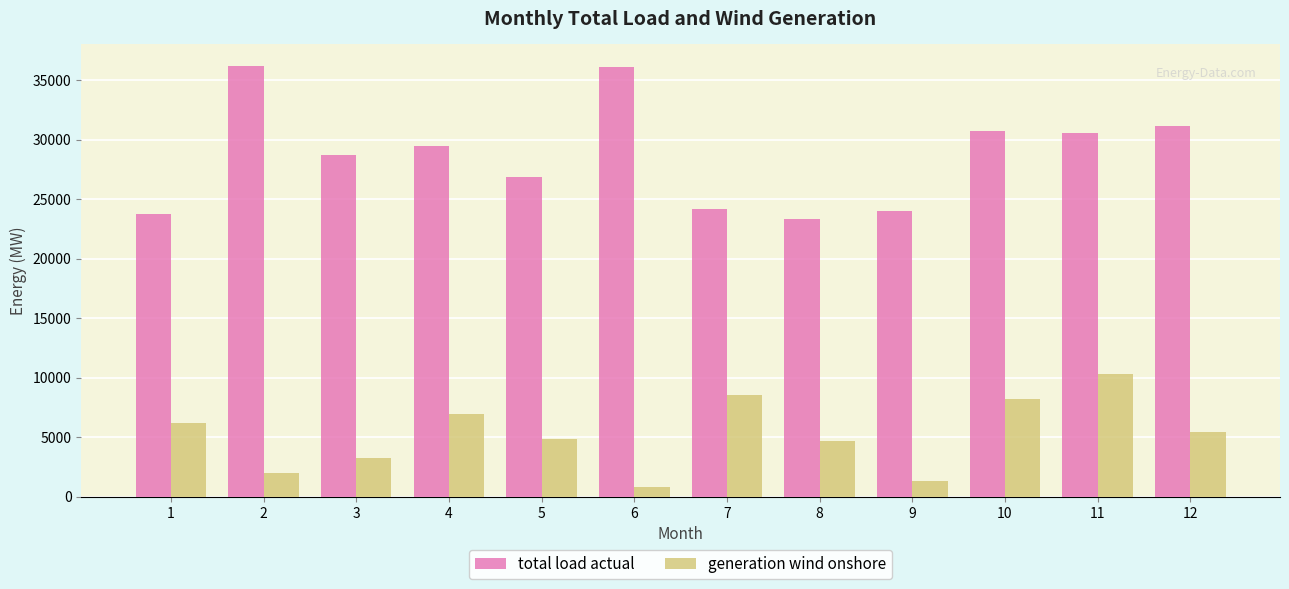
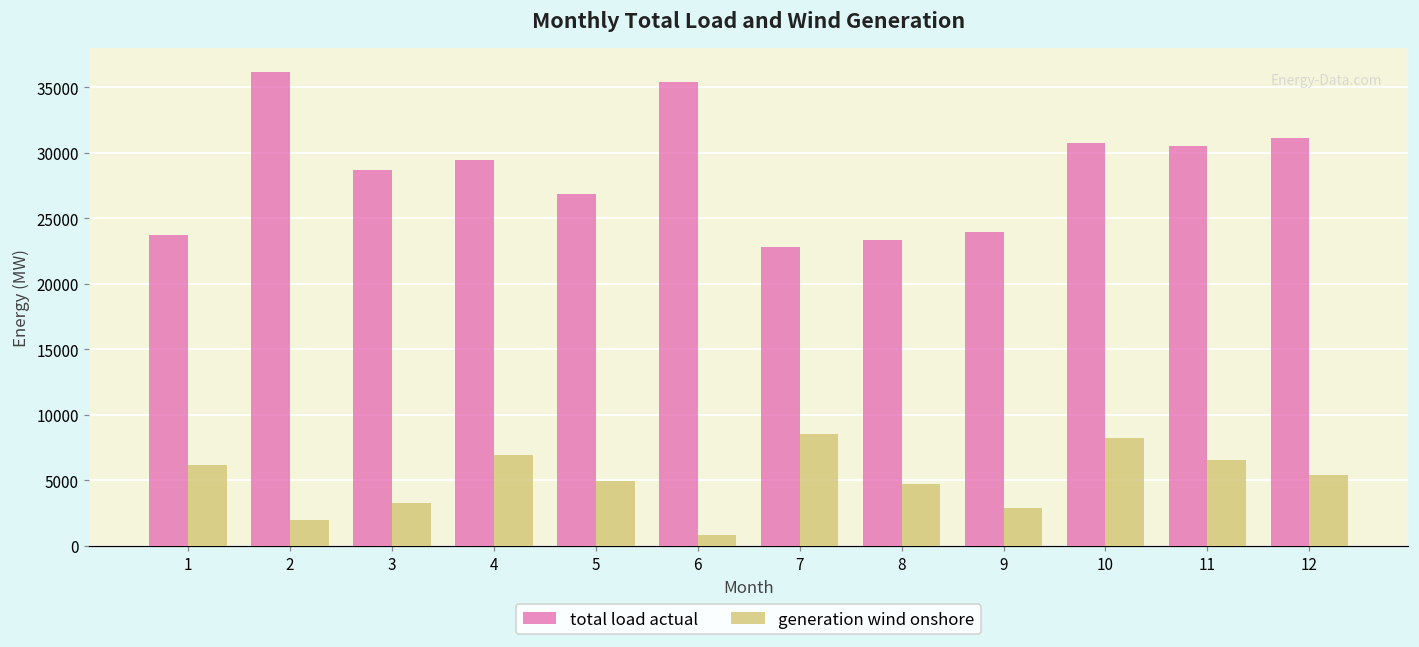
total load actual, 6: 36100 -> 35400
total load actual, 7: 24200 -> 22800
generation wind onshore, 9: 1300 -> 2800
generation wind onshore, 11: 10300 -> 6600
